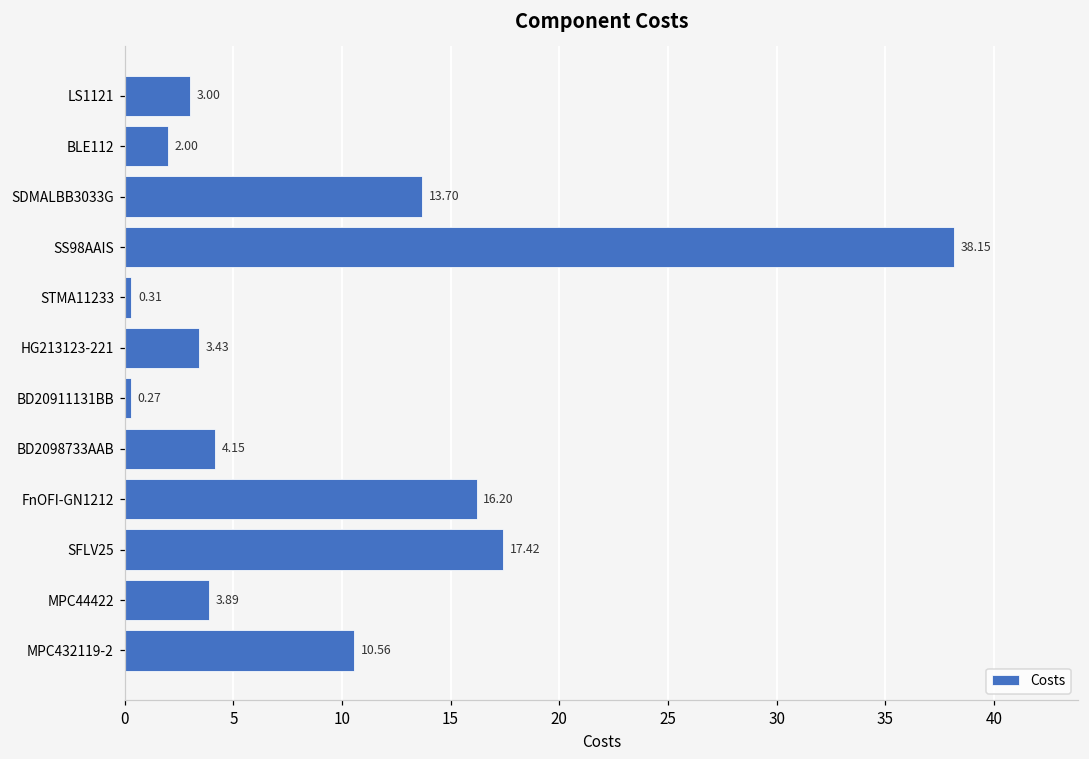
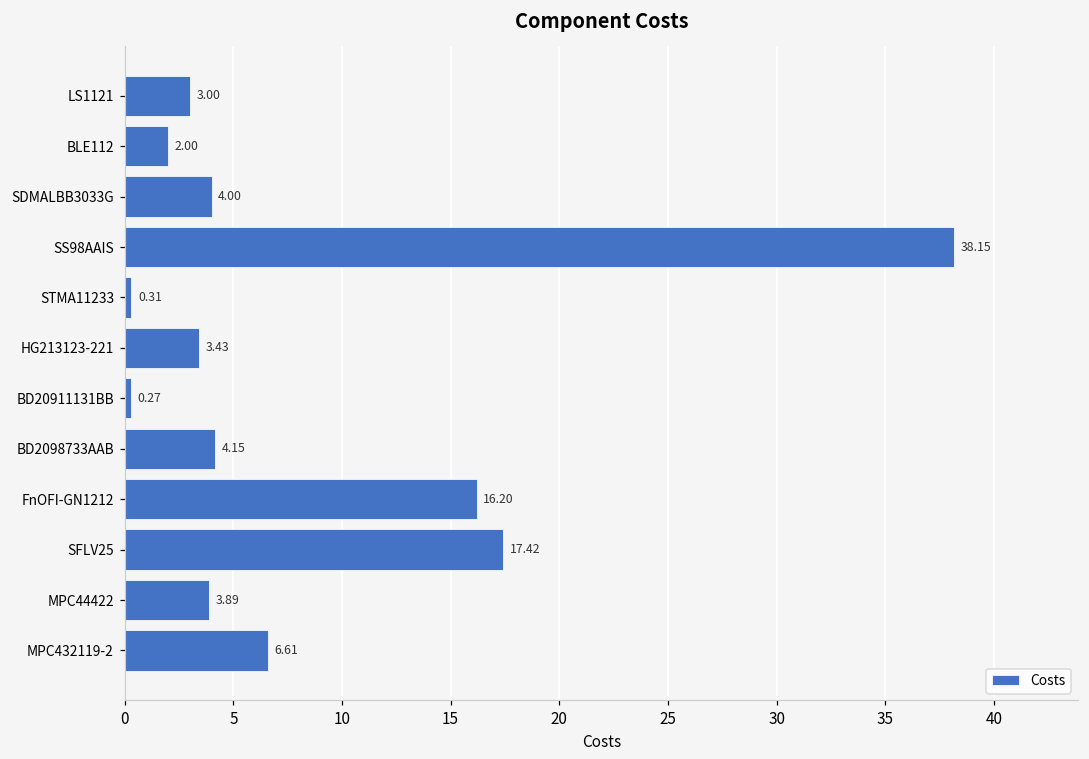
SDMALBB3033G: 13.70 -> 4.00
MPC432119-2: 10.56 -> 6.61
